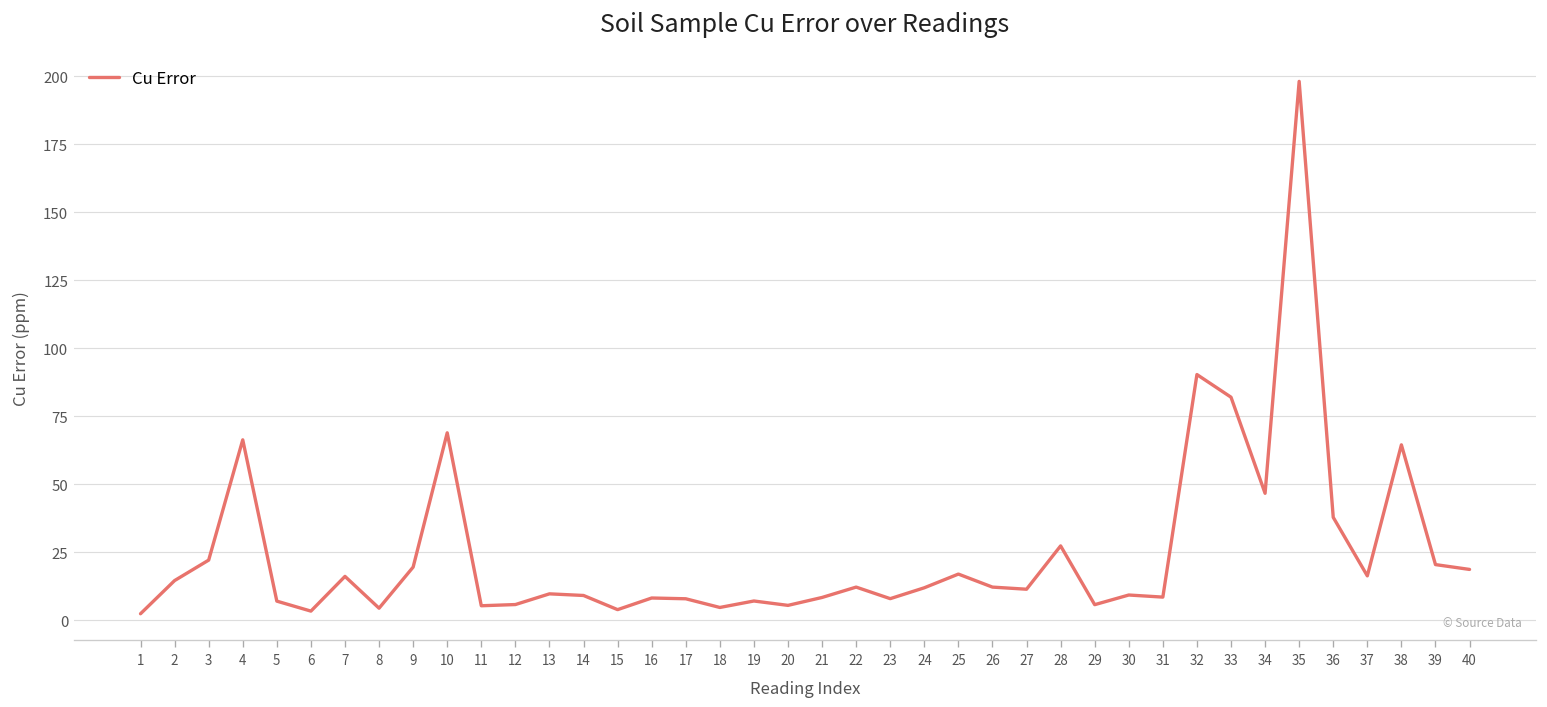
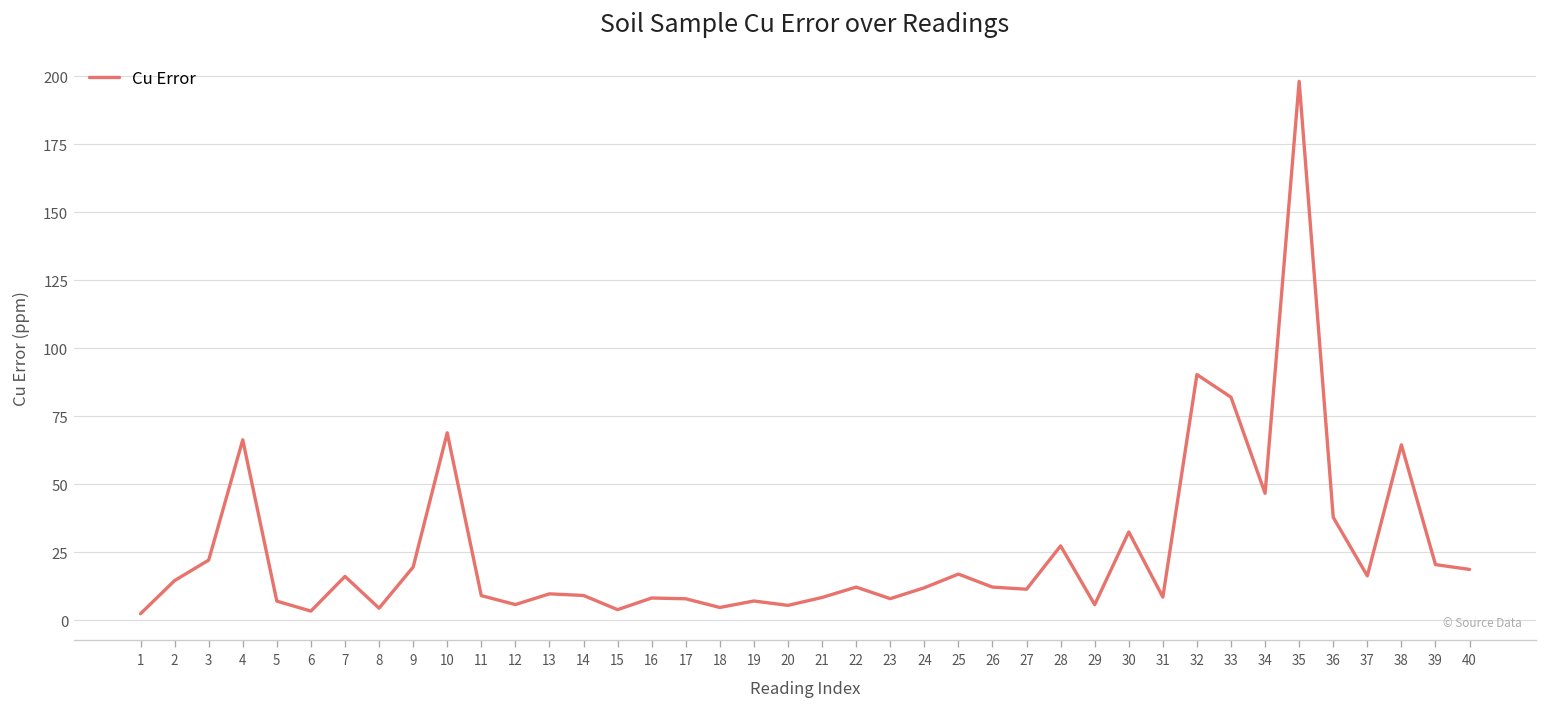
11: 5 -> 9
30: 9 -> 32
